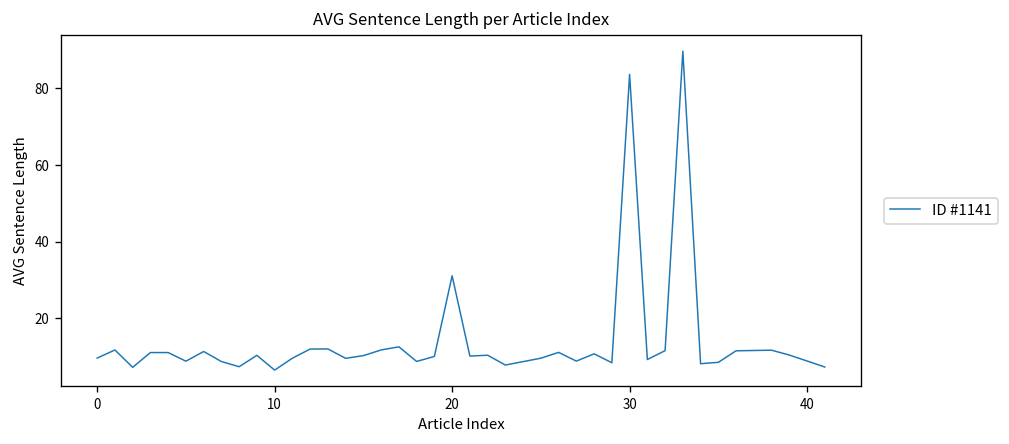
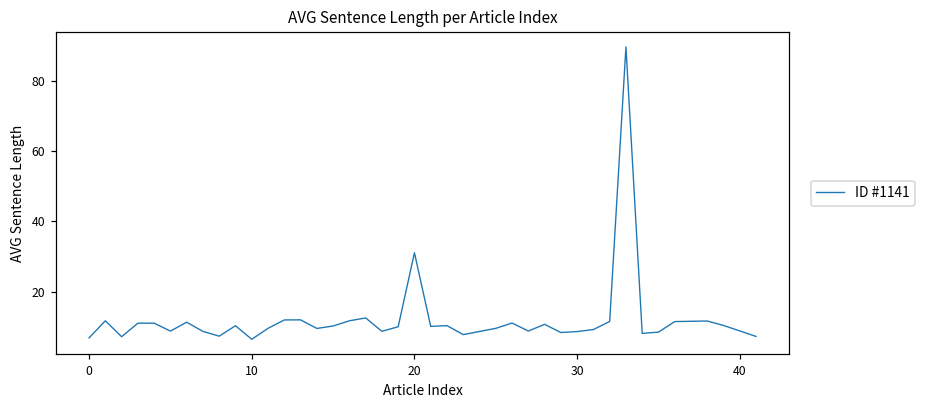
0: 10 -> 7
30: 84 -> 9
